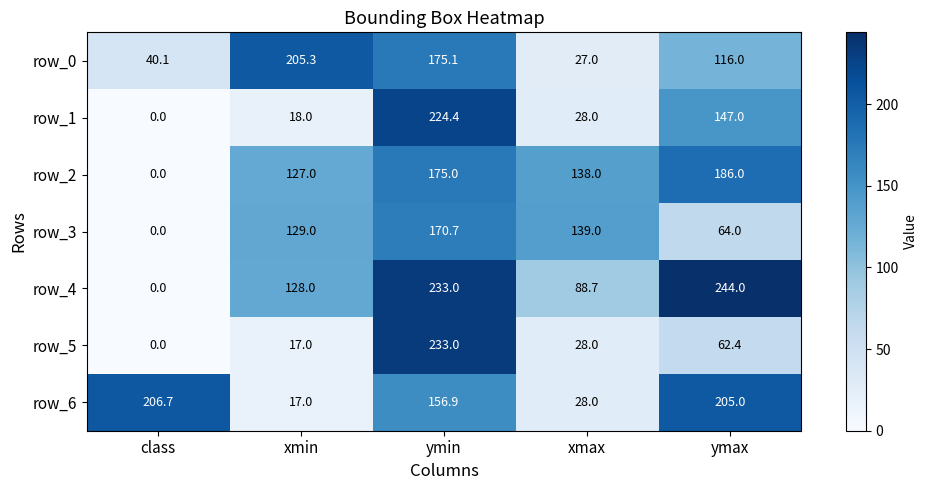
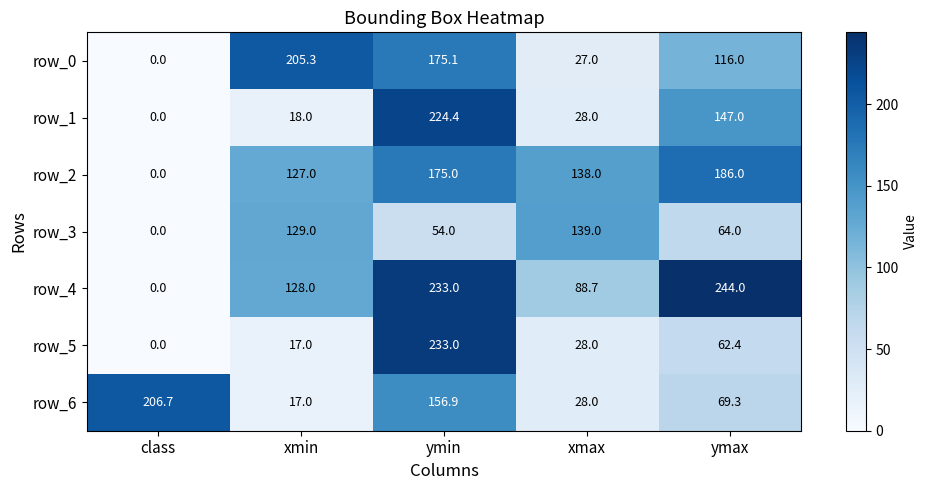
row_0, class: 40.1 -> 0.0
row_3, ymin: 170.7 -> 54.0
row_6, ymax: 205.0 -> 69.3
